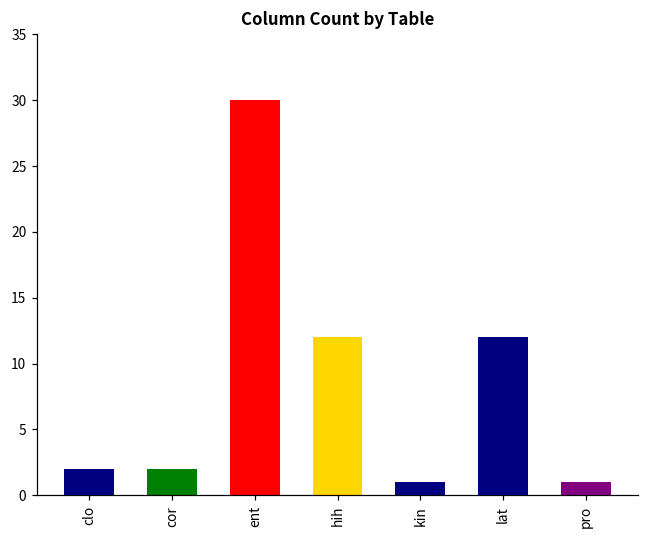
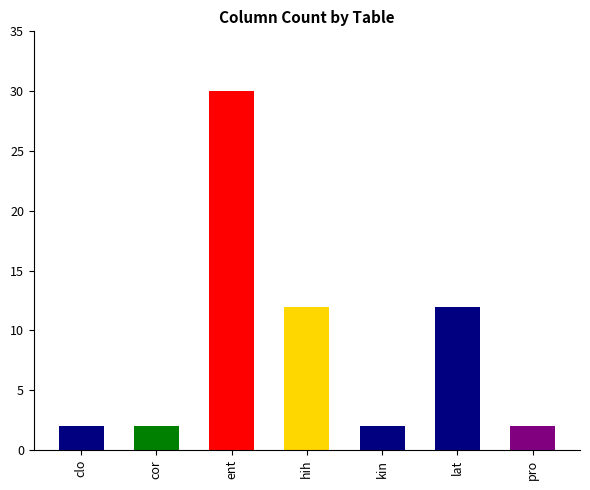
kin: 1 -> 2
pro: 1 -> 2
